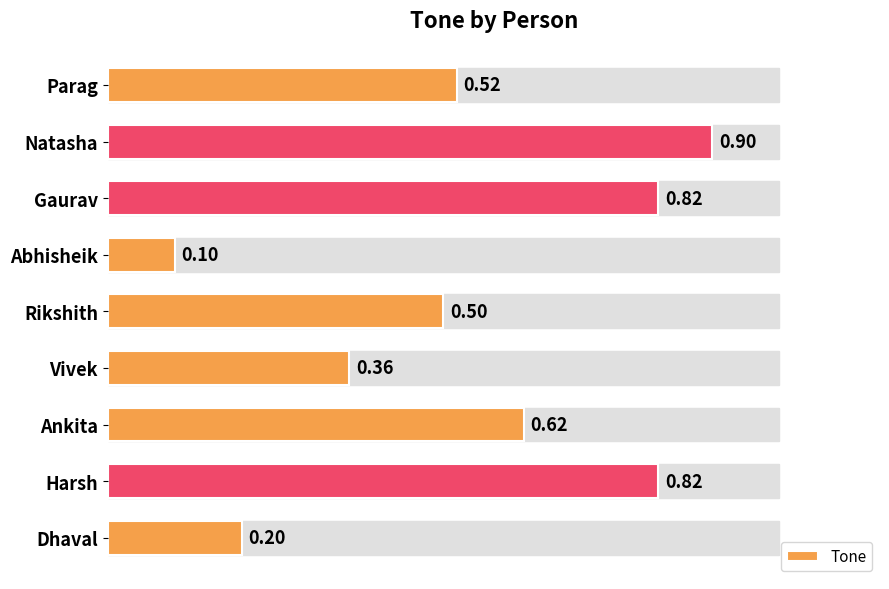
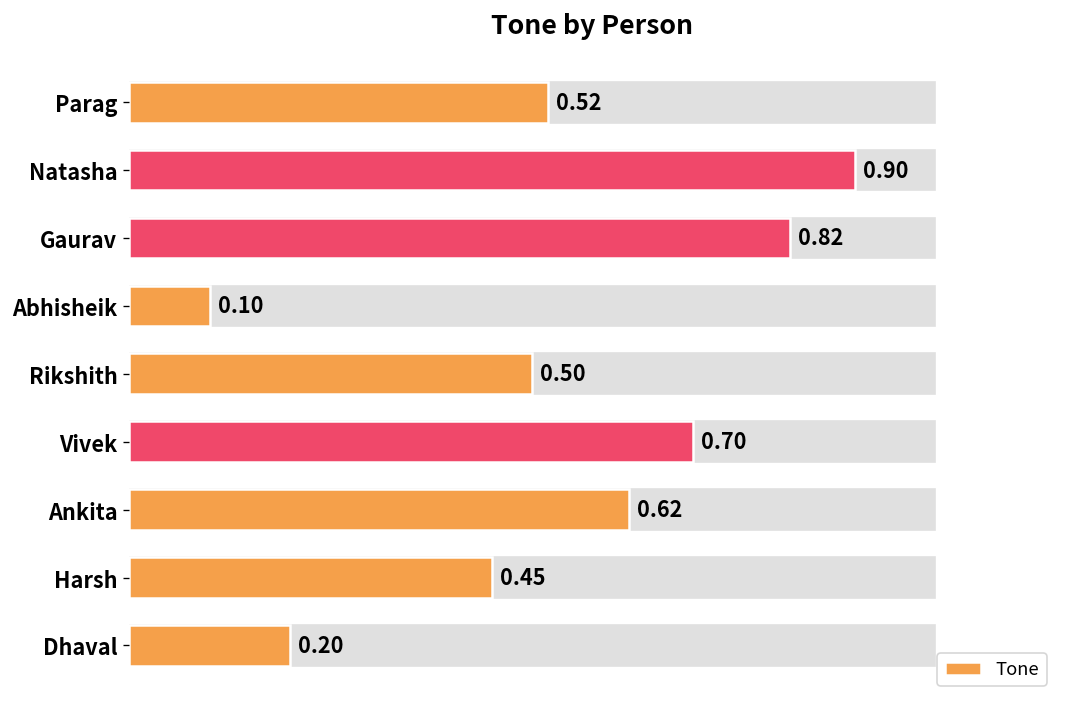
Vivek: 0.36 -> 0.70
Harsh: 0.82 -> 0.45
